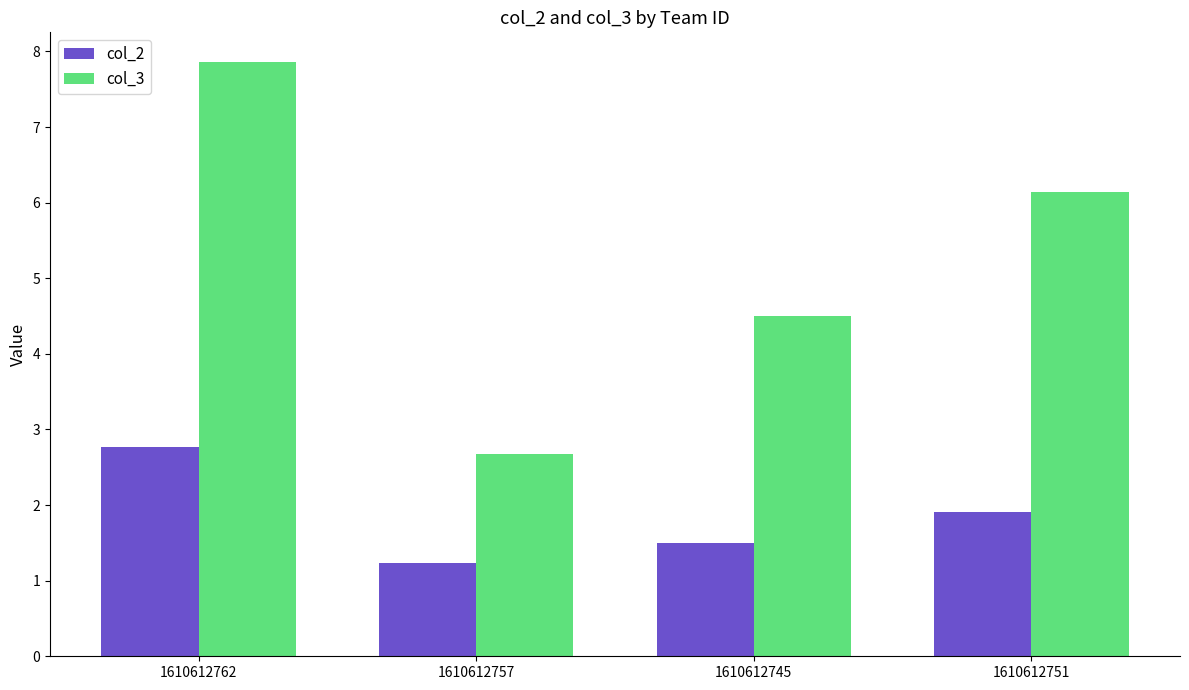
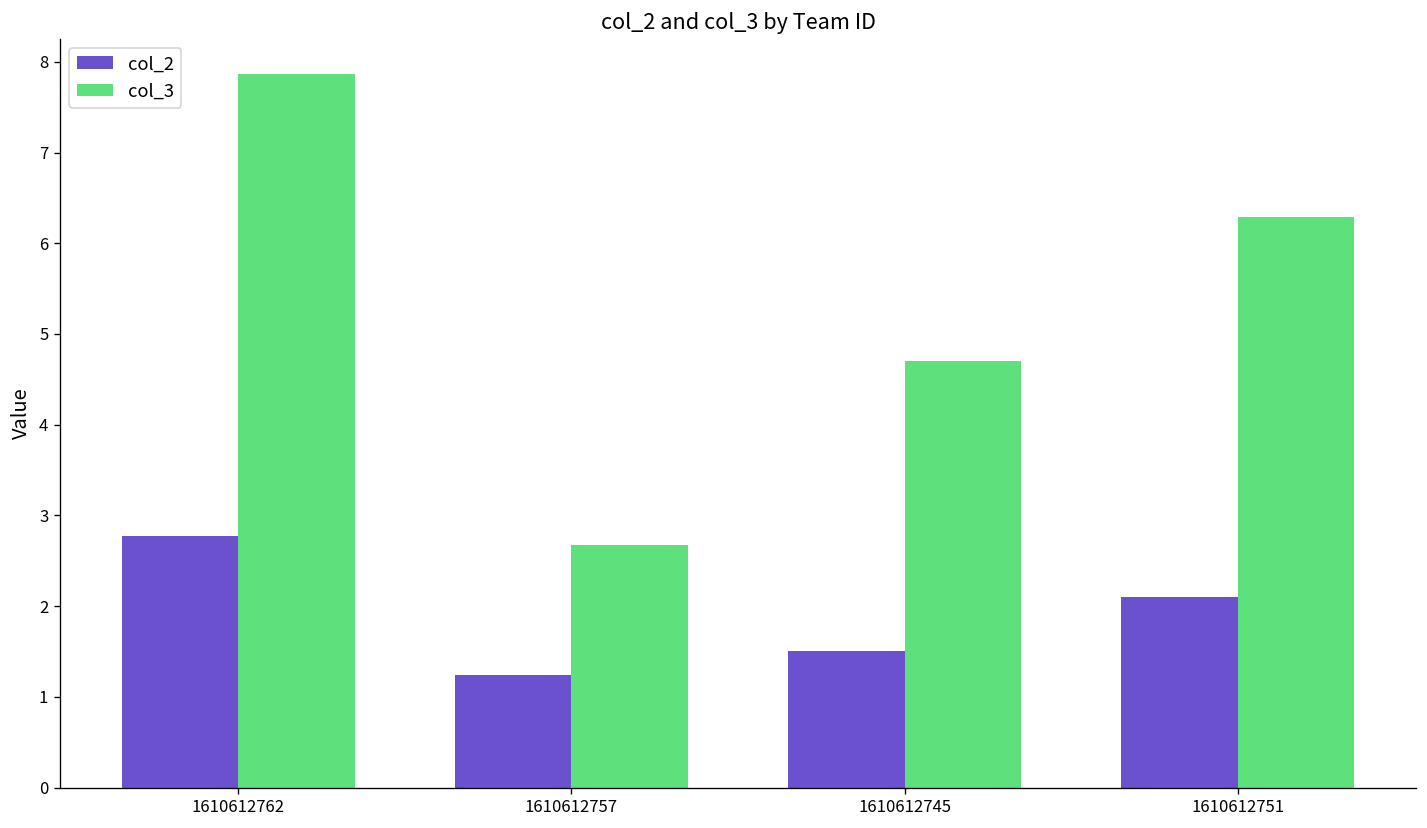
col_3, 1610612745: 4.5 -> 4.7
col_2, 1610612751: 1.9 -> 2.1
col_3, 1610612751: 6.1 -> 6.3
